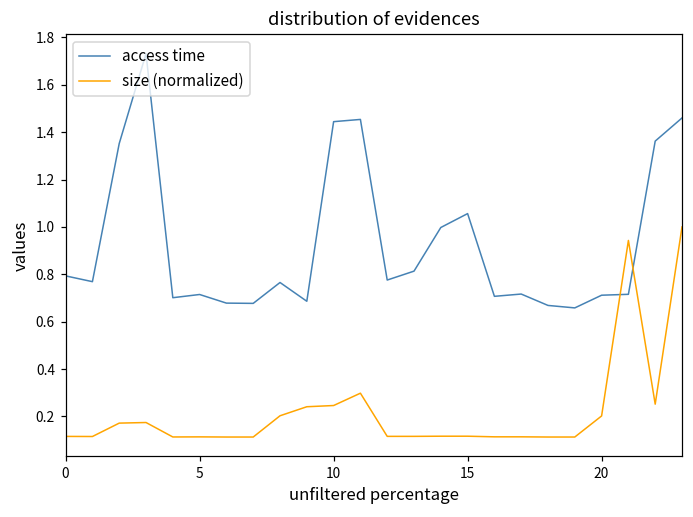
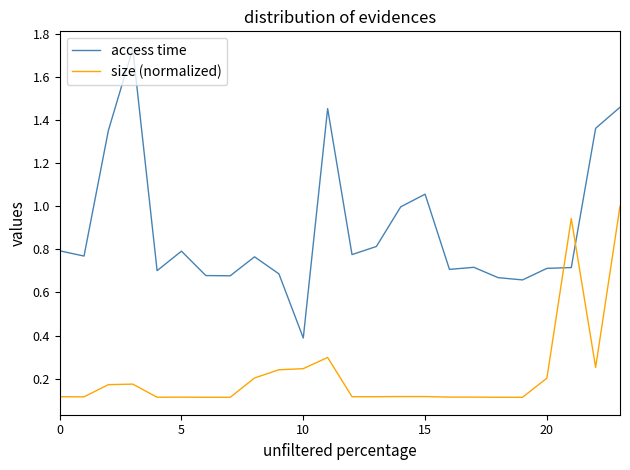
access time, 5: 0.71 -> 0.79
access time, 10: 1.44 -> 0.39
